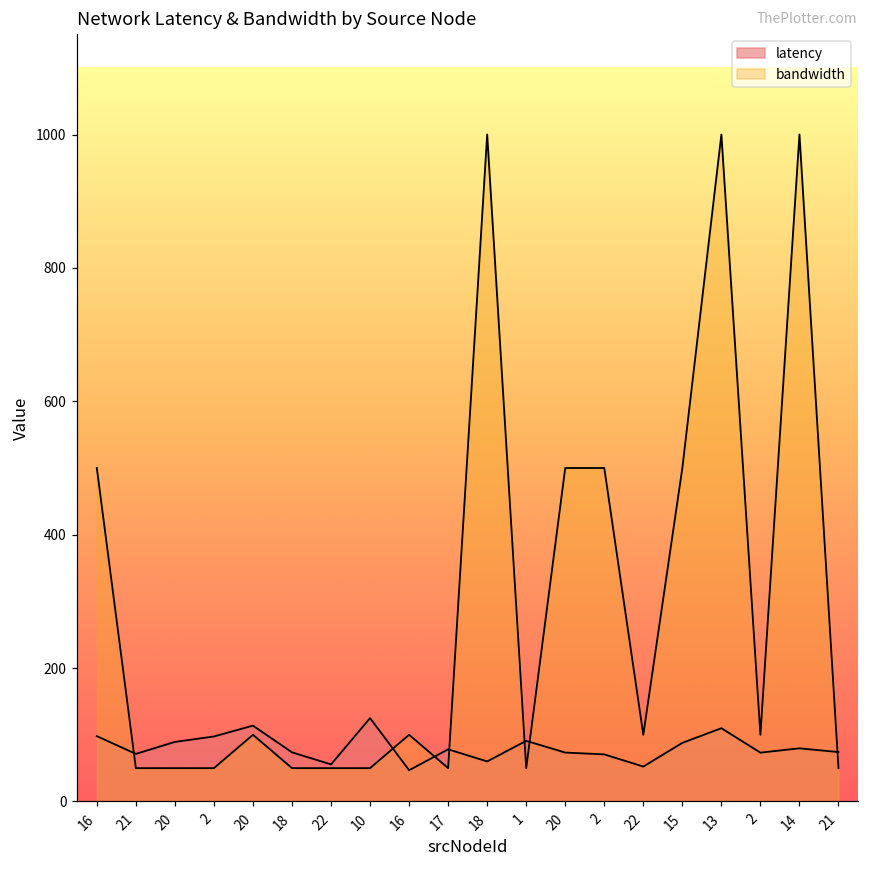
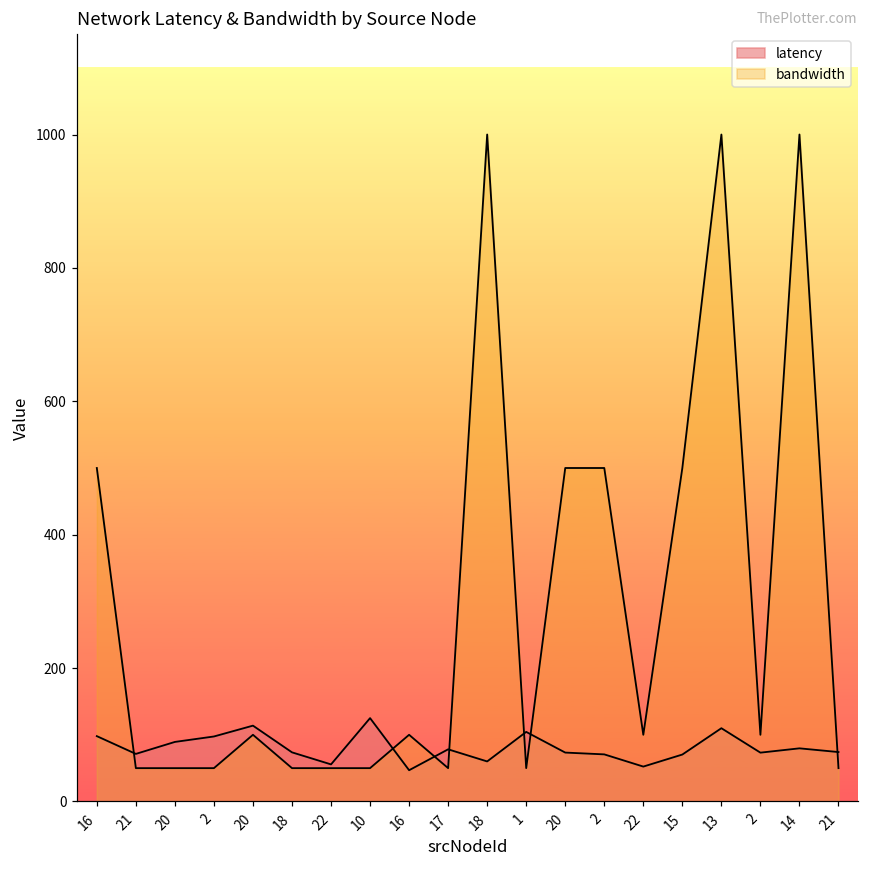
latency, 1: 90 -> 100
latency, 15: 90 -> 70
